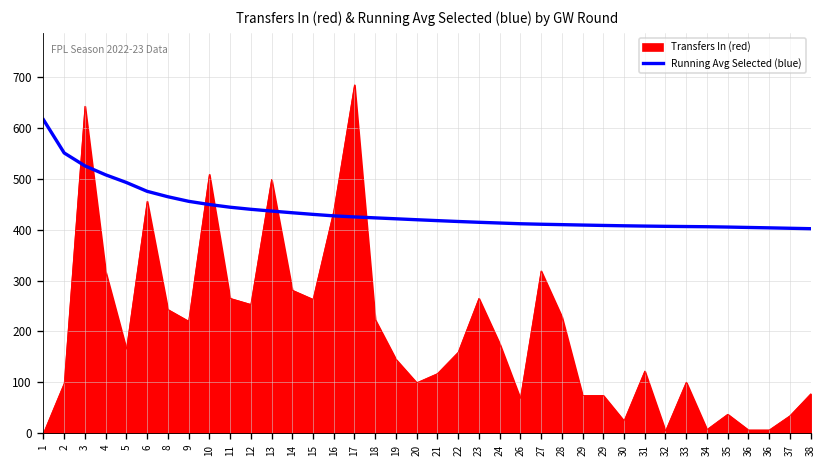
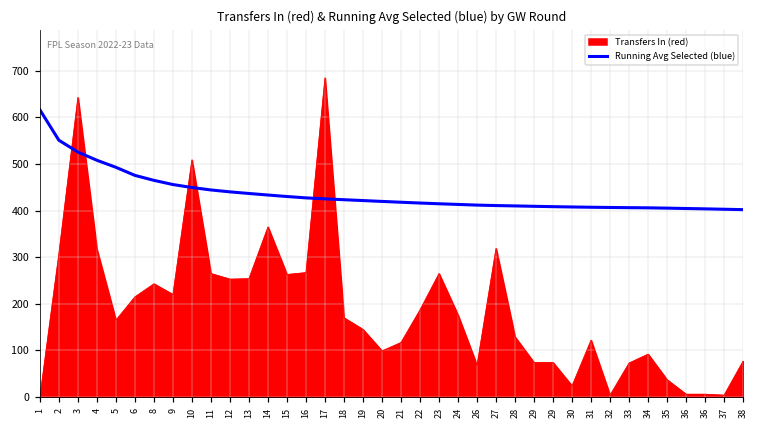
Transfers In (red), 2: 100 -> 310
Transfers In (red), 6: 460 -> 220
Transfers In (red), 13: 500 -> 250
Transfers In (red), 14: 280 -> 370
Transfers In (red), 16: 440 -> 270
Transfers In (red), 18: 220 -> 170
Transfers In (red), 22: 160 -> 190
Transfers In (red), 28: 230 -> 130
Transfers In (red), 33: 100 -> 70
Transfers In (red), 34: 10 -> 90
Transfers In (red), 37: 30 -> 0
